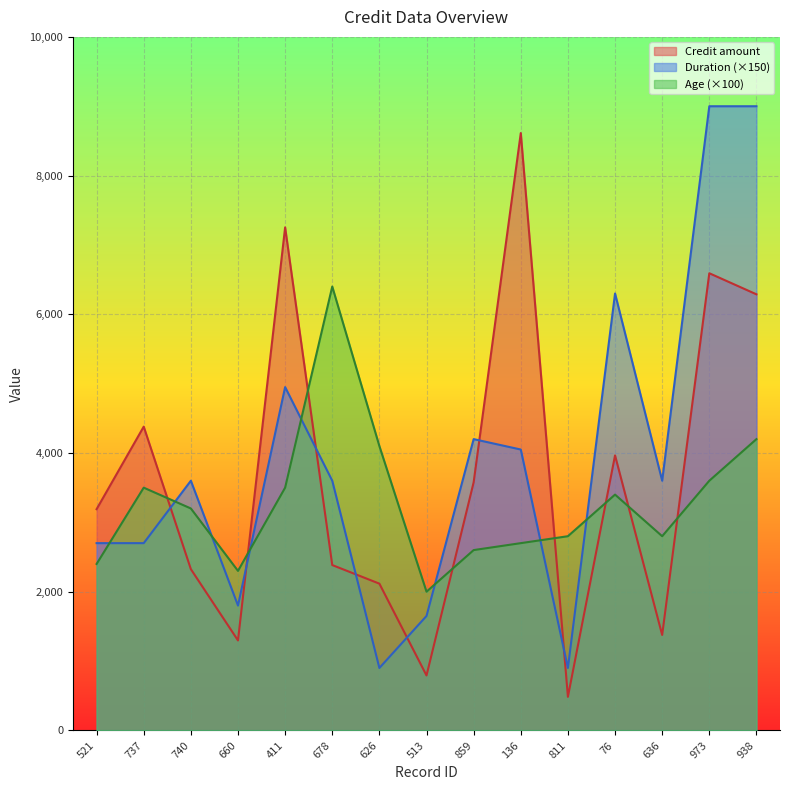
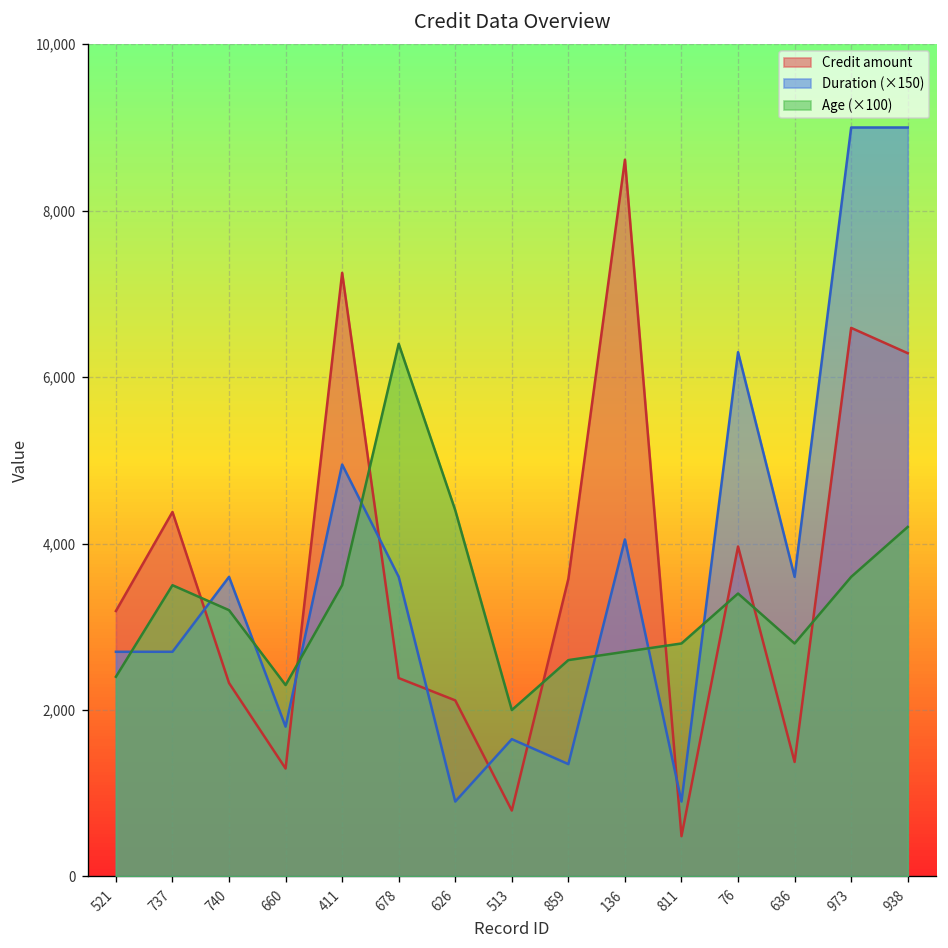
Age (×100), 626: 4,100 -> 4,400
Duration (×150), 859: 4,200 -> 1,400
